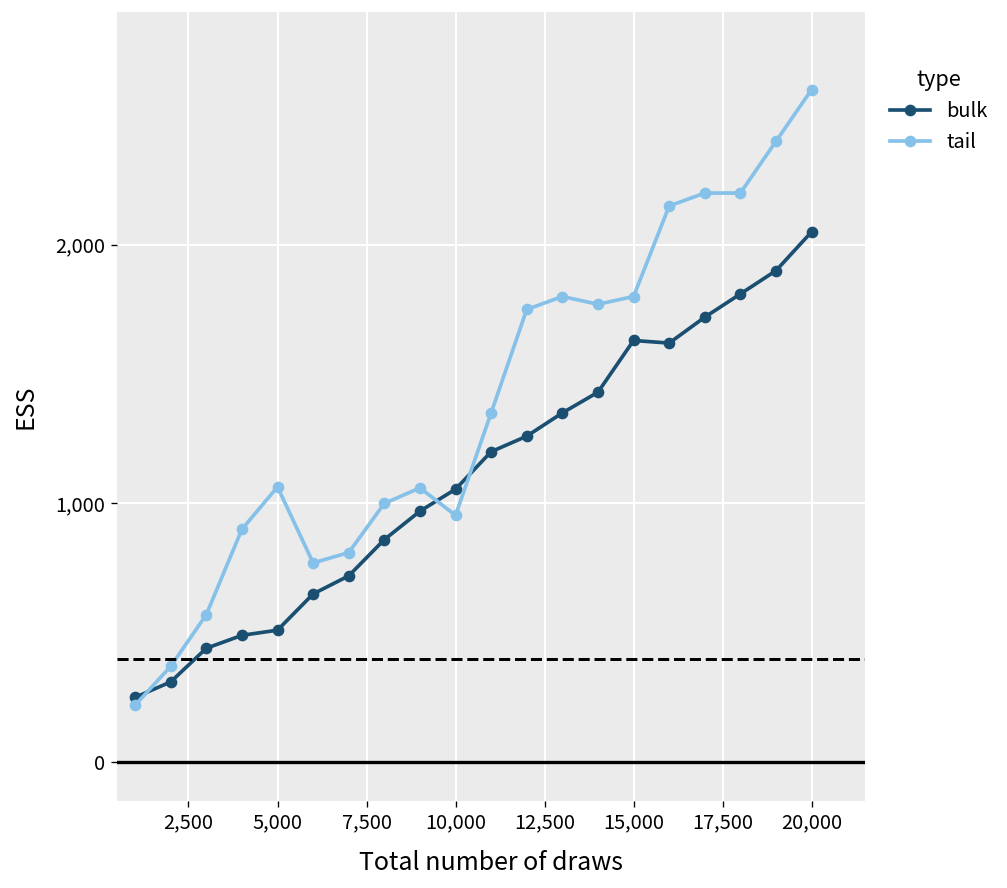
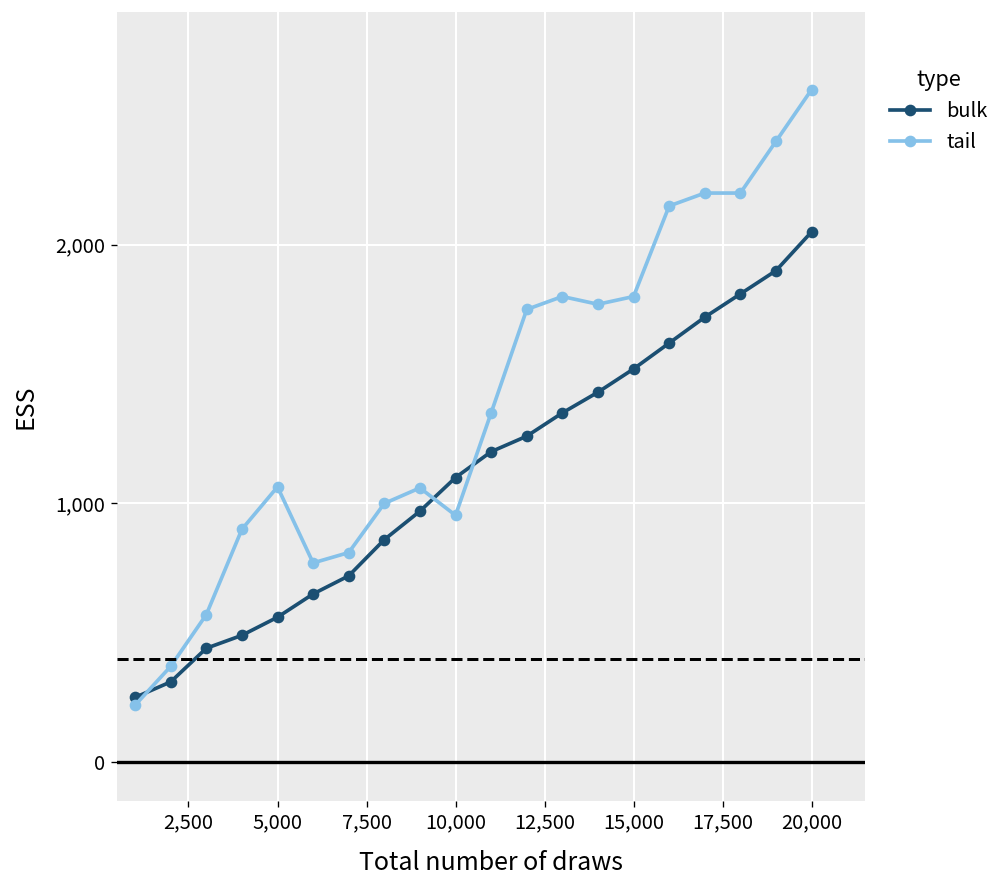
bulk, 5,000: 510 -> 560
bulk, 10,000: 1,060 -> 1,100
bulk, 15,000: 1,630 -> 1,520
